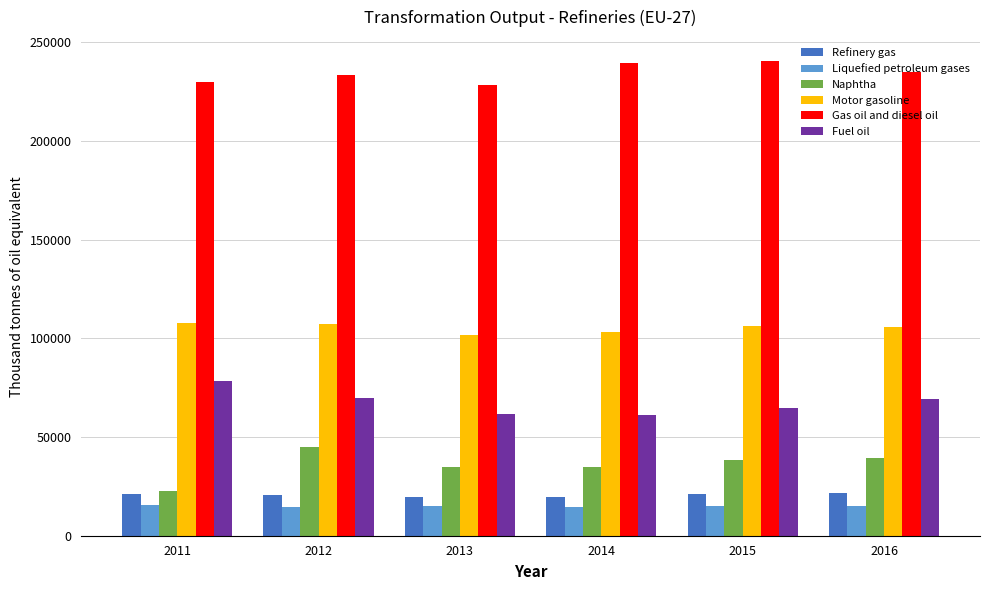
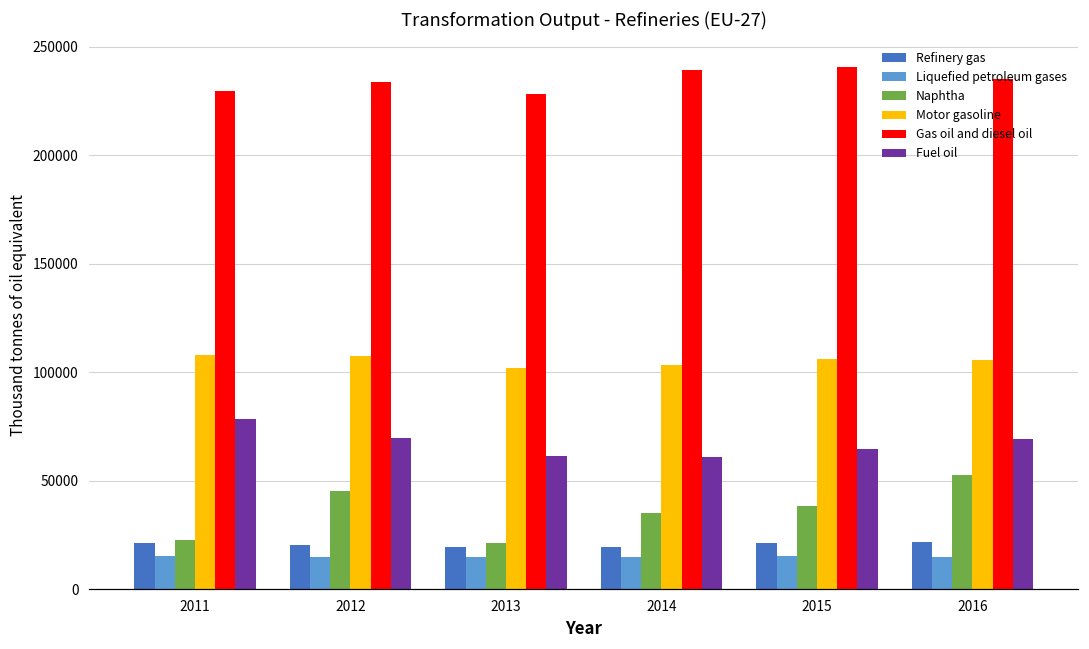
Naphtha, 2013: 35000 -> 21000
Naphtha, 2016: 39000 -> 53000
